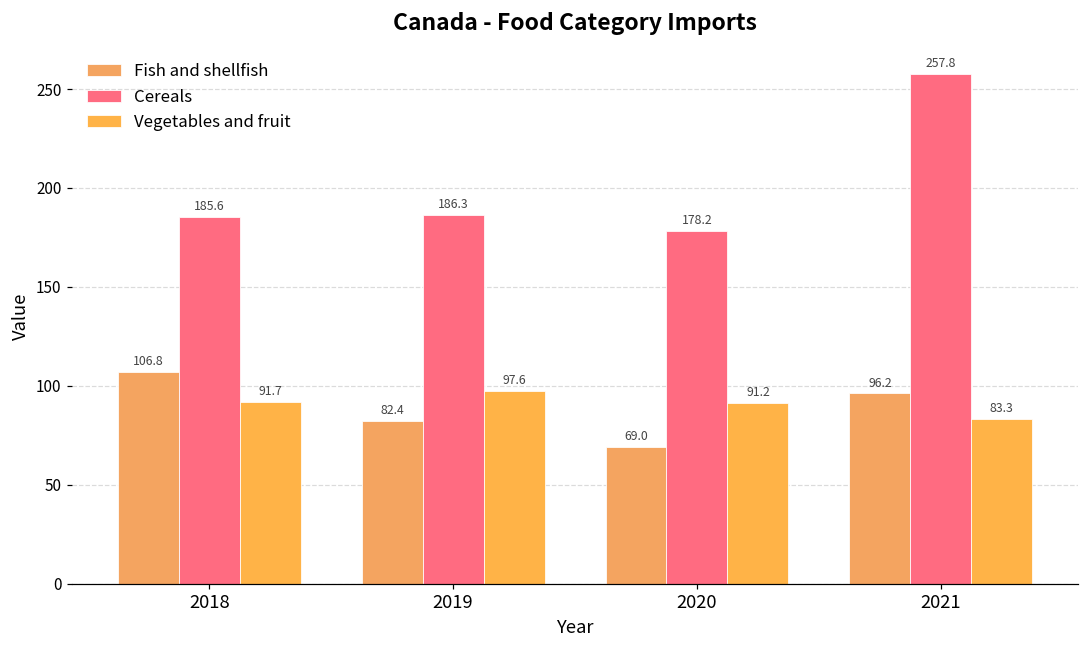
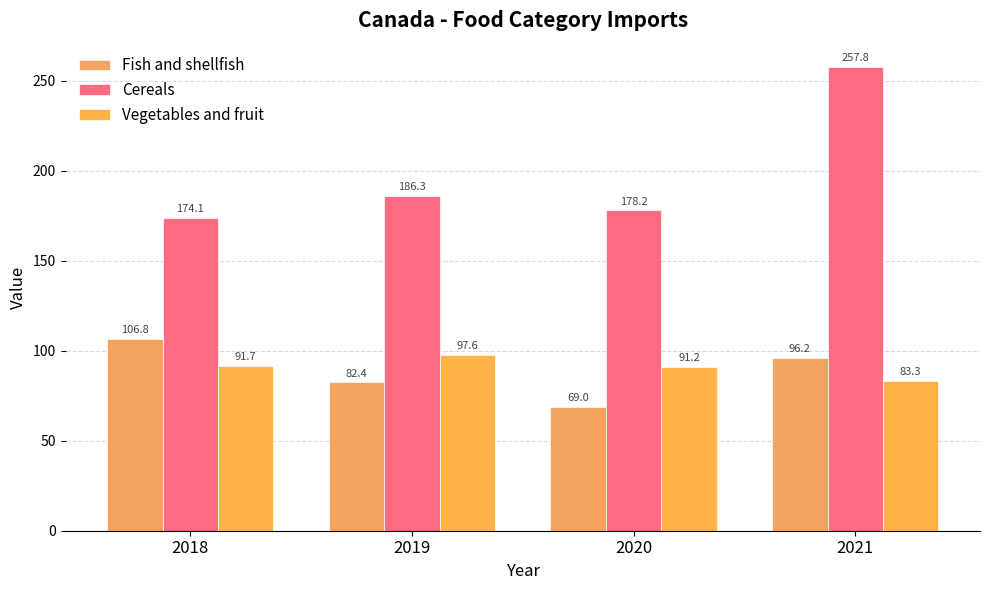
Cereals, 2018: 185.6 -> 174.1
